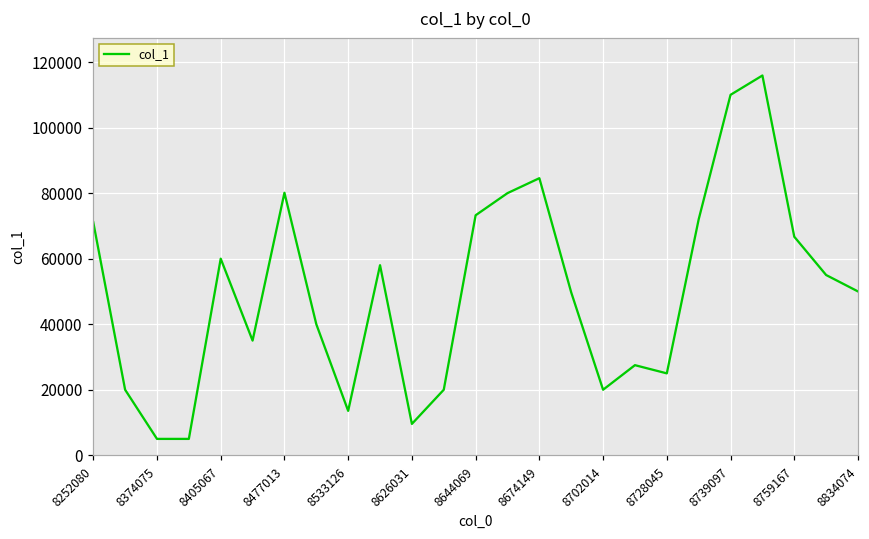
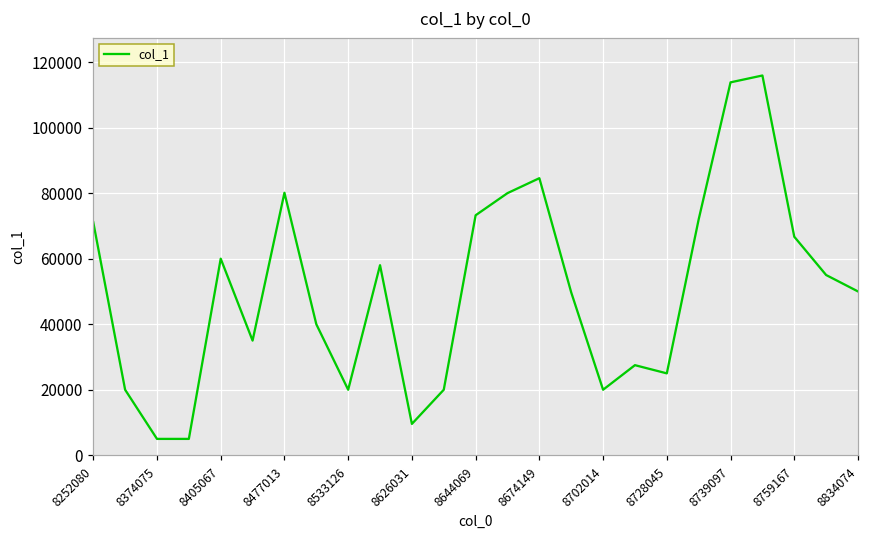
8533126: 14000 -> 20000
8739097: 110000 -> 114000
